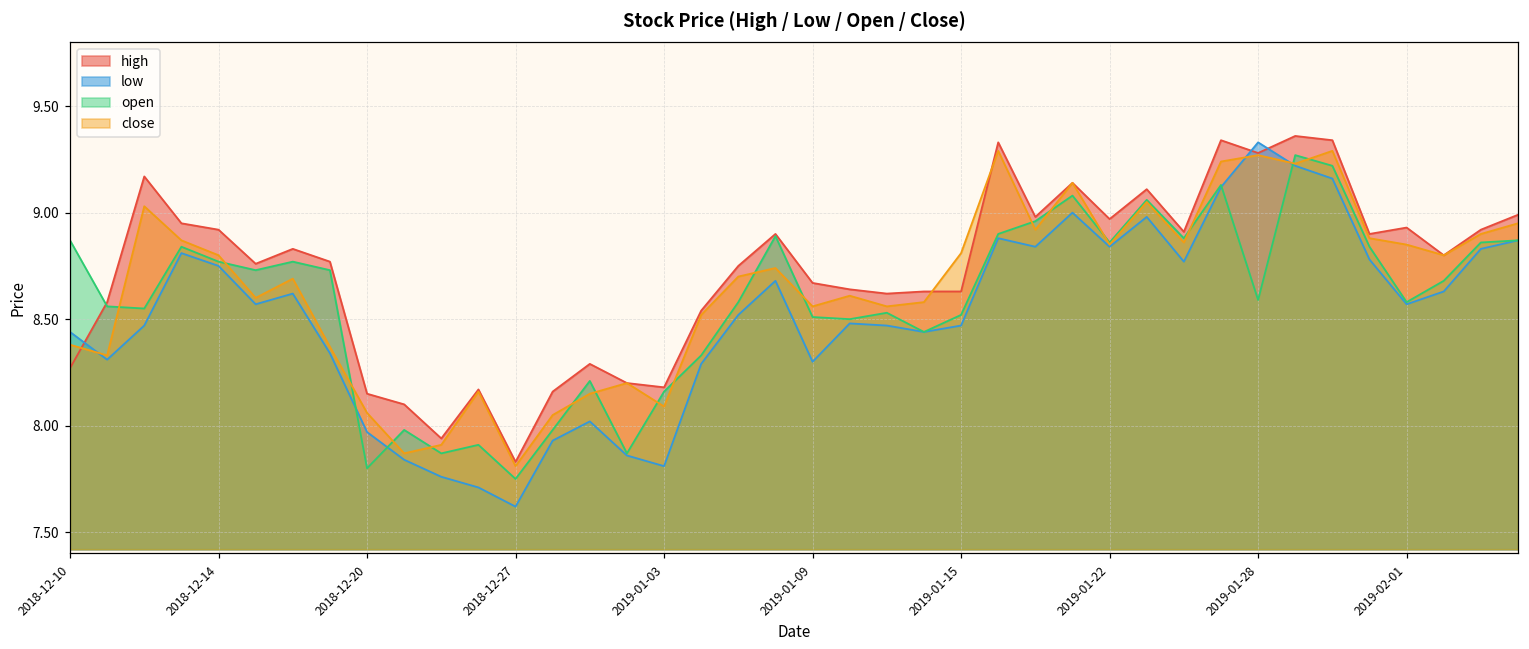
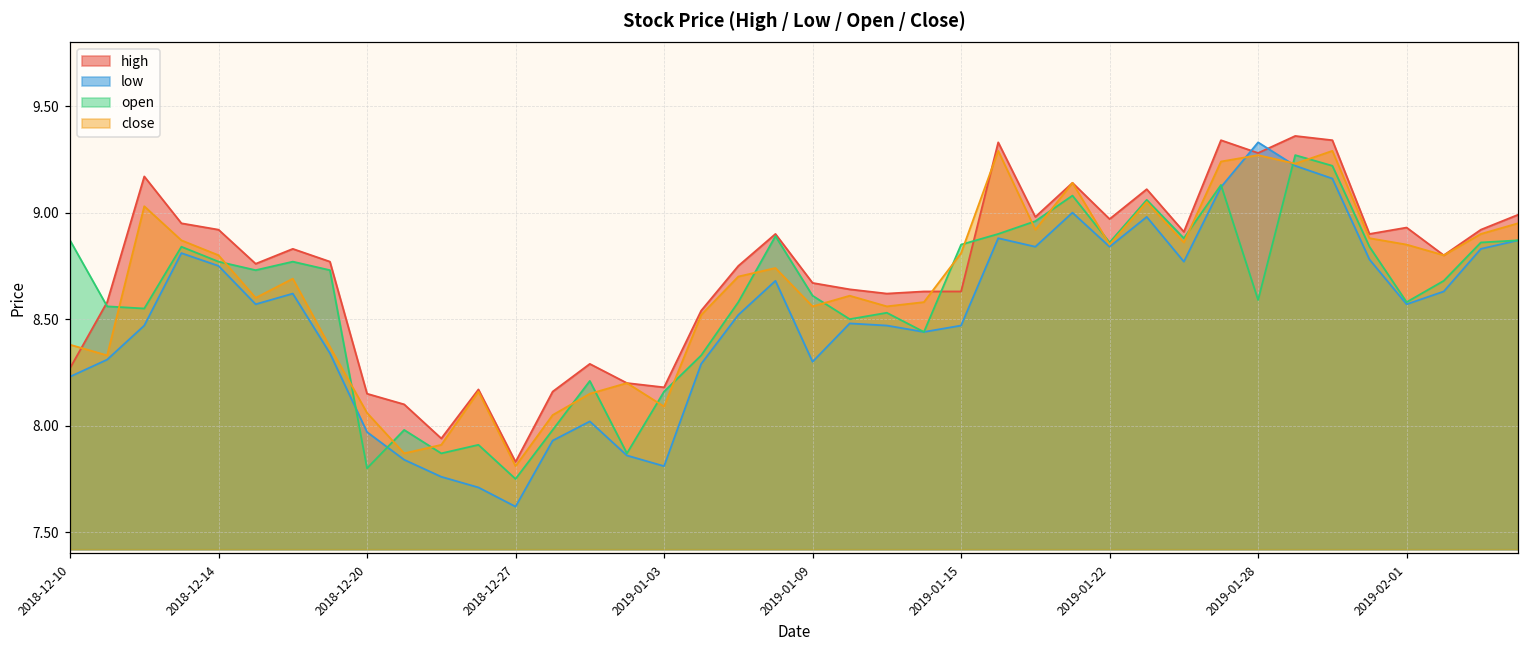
low, 2018-12-10: 8.44 -> 8.23
open, 2019-01-09: 8.51 -> 8.61
open, 2019-01-15: 8.52 -> 8.85
